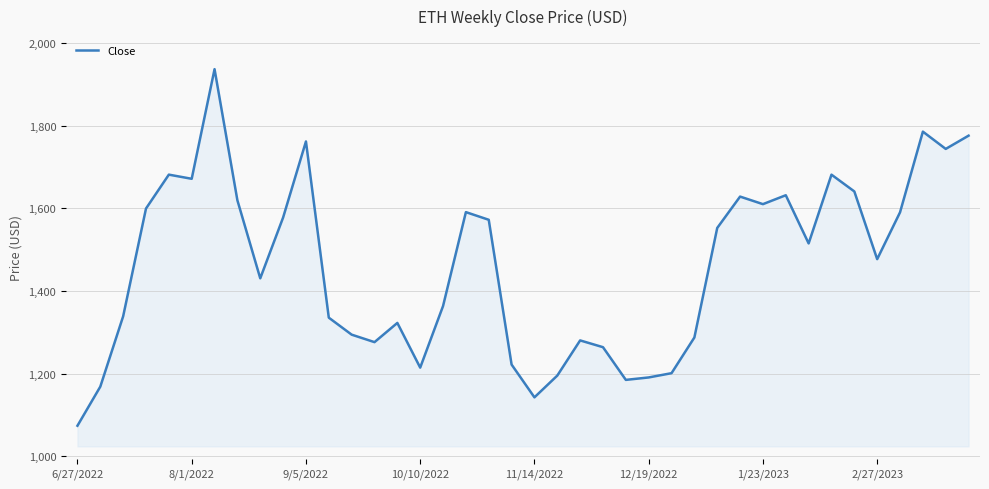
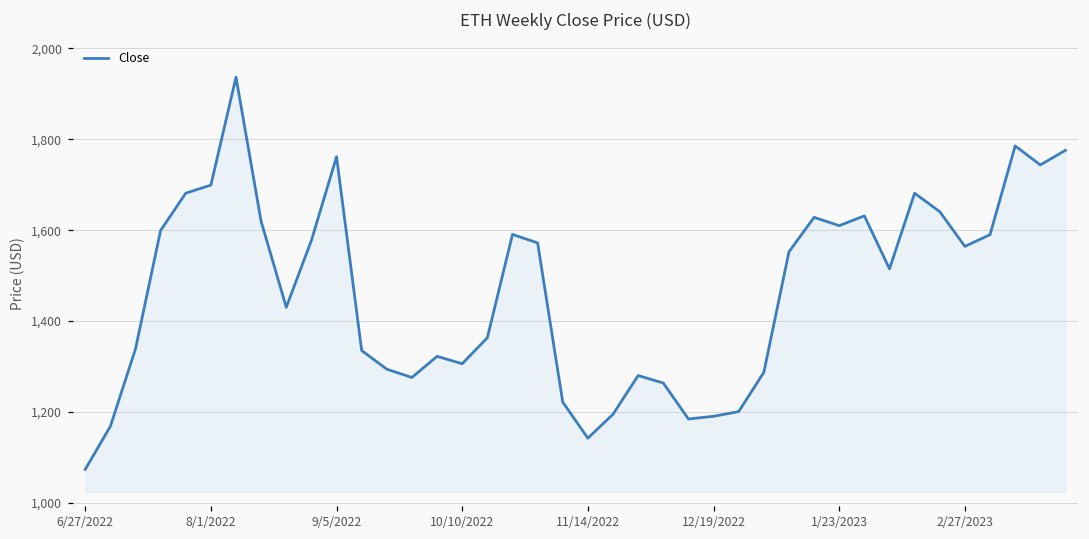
8/1/2022: 1,670 -> 1,700
10/10/2022: 1,210 -> 1,310
2/27/2023: 1,480 -> 1,560
